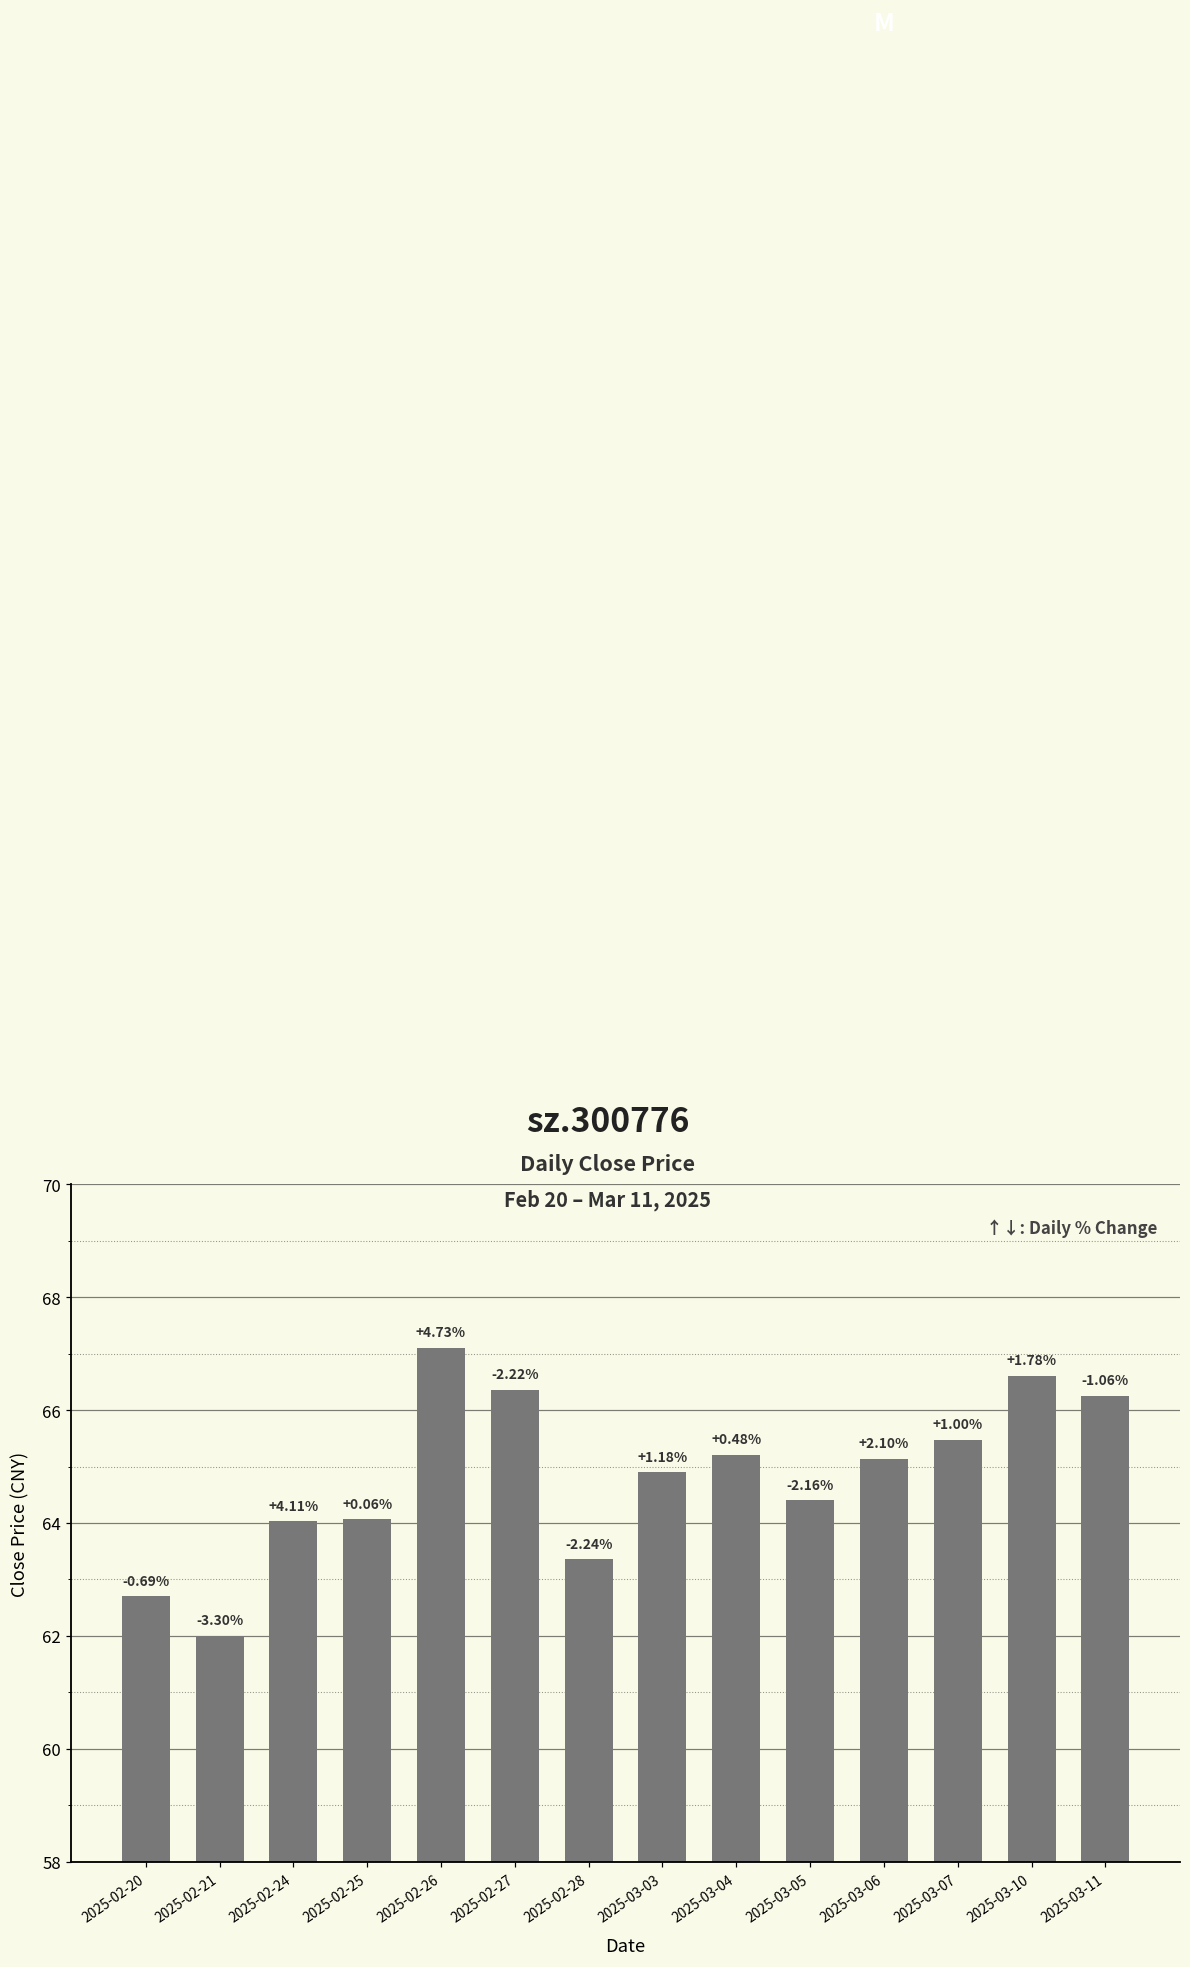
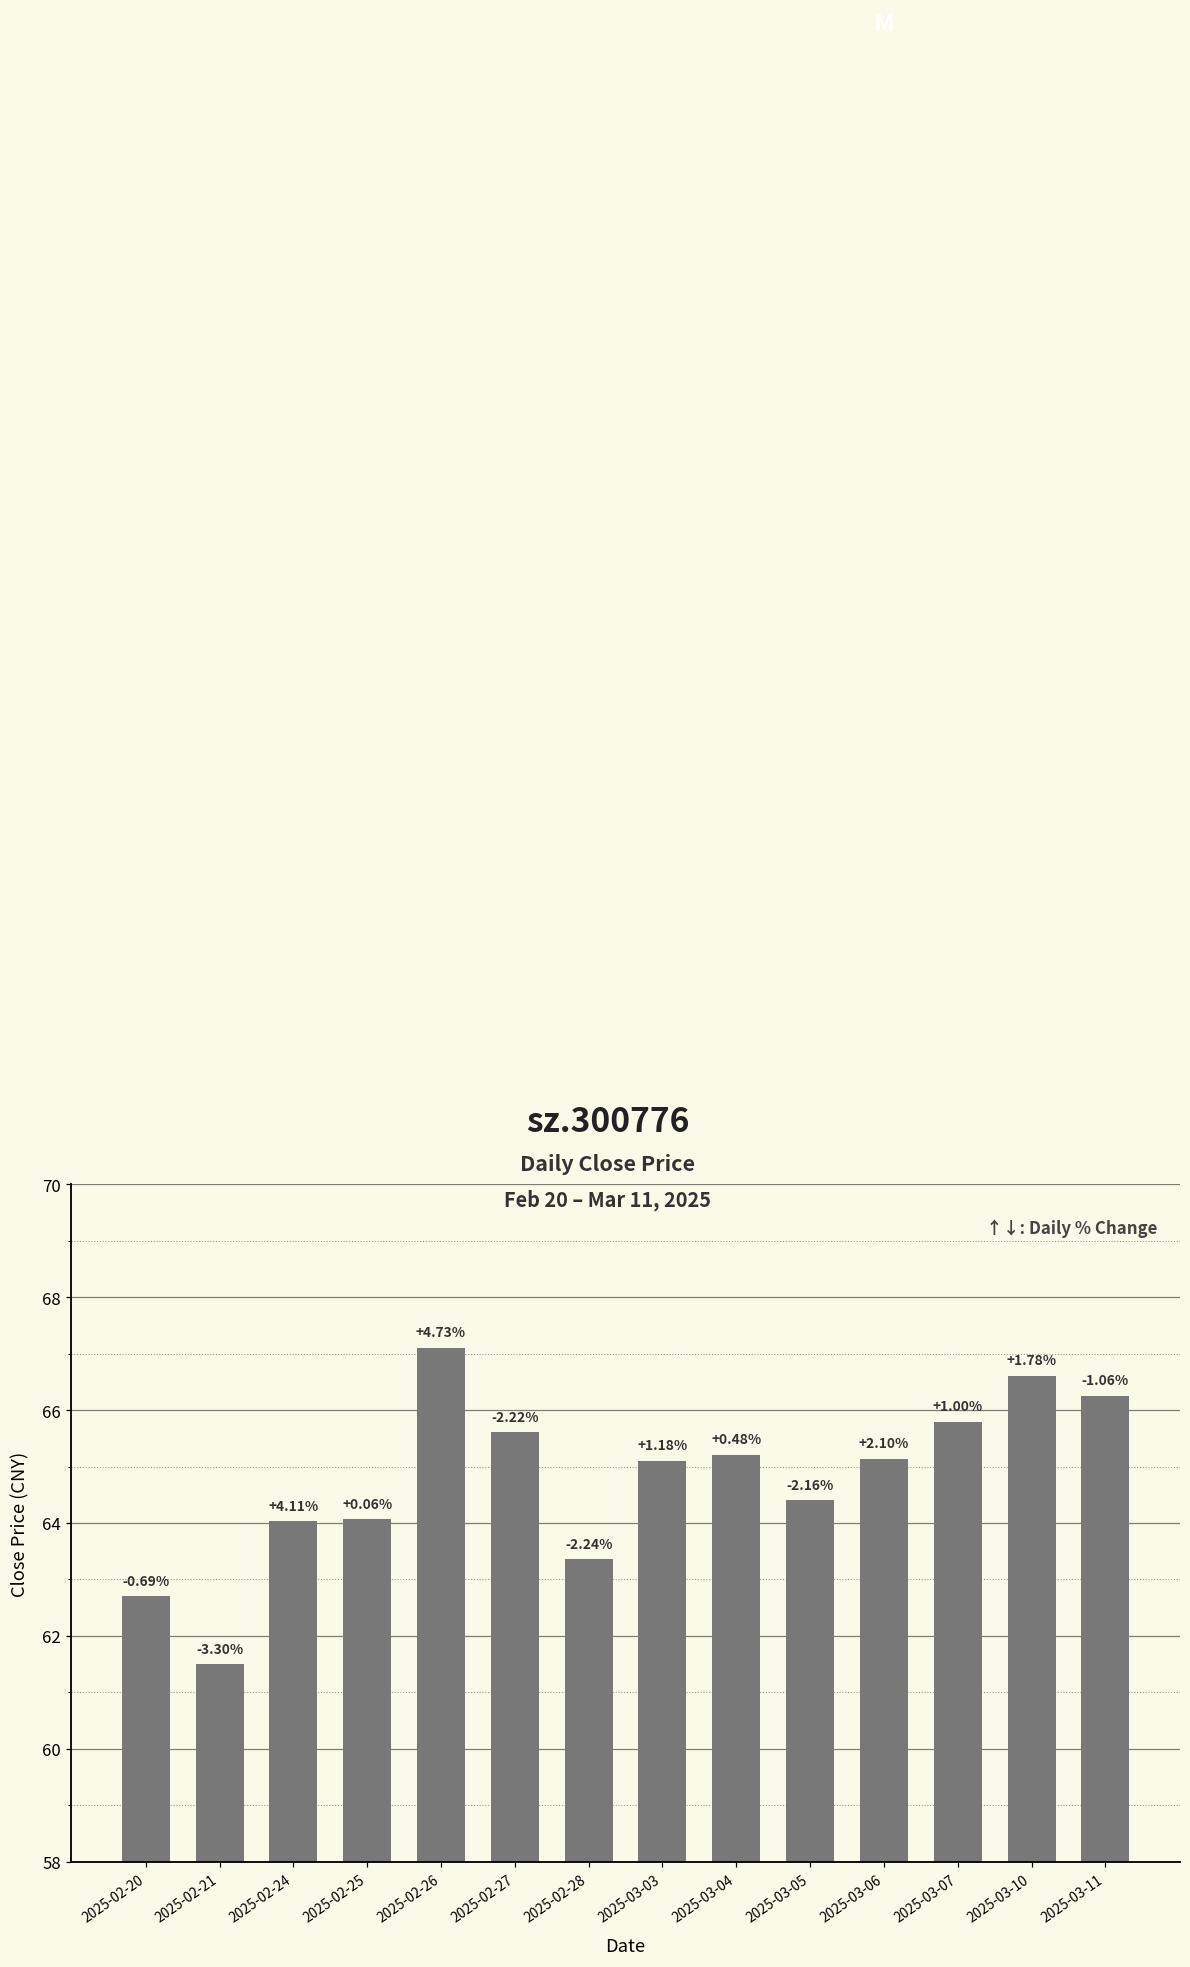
2025-02-21: 62.0 -> 61.5
2025-02-27: 66.4 -> 65.6
2025-03-03: 64.9 -> 65.1
2025-03-07: 65.5 -> 65.8
